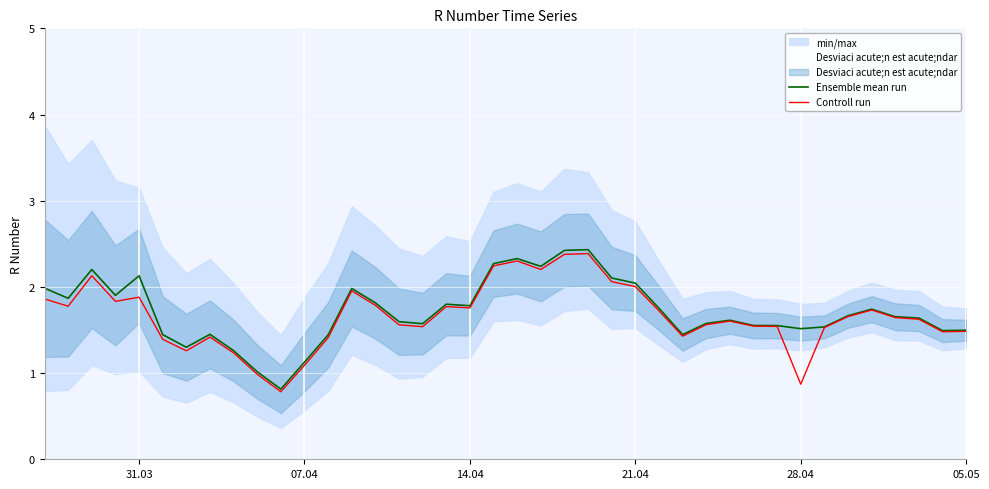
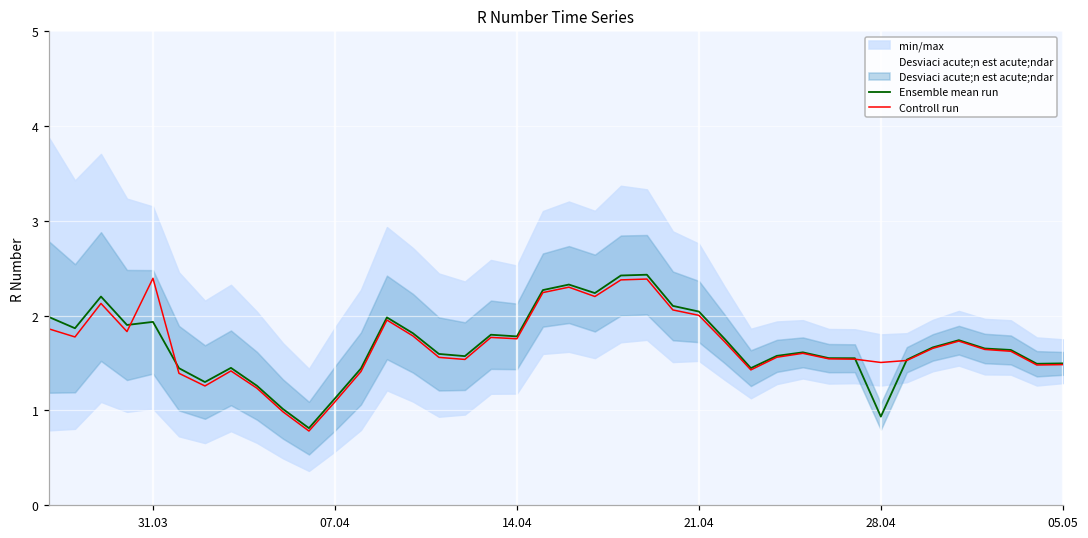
Ensemble mean run, 31.03: 2.1 -> 1.9
Controll run, 31.03: 1.9 -> 2.4
Ensemble mean run, 28.04: 1.5 -> 0.9
Controll run, 28.04: 0.9 -> 1.5
